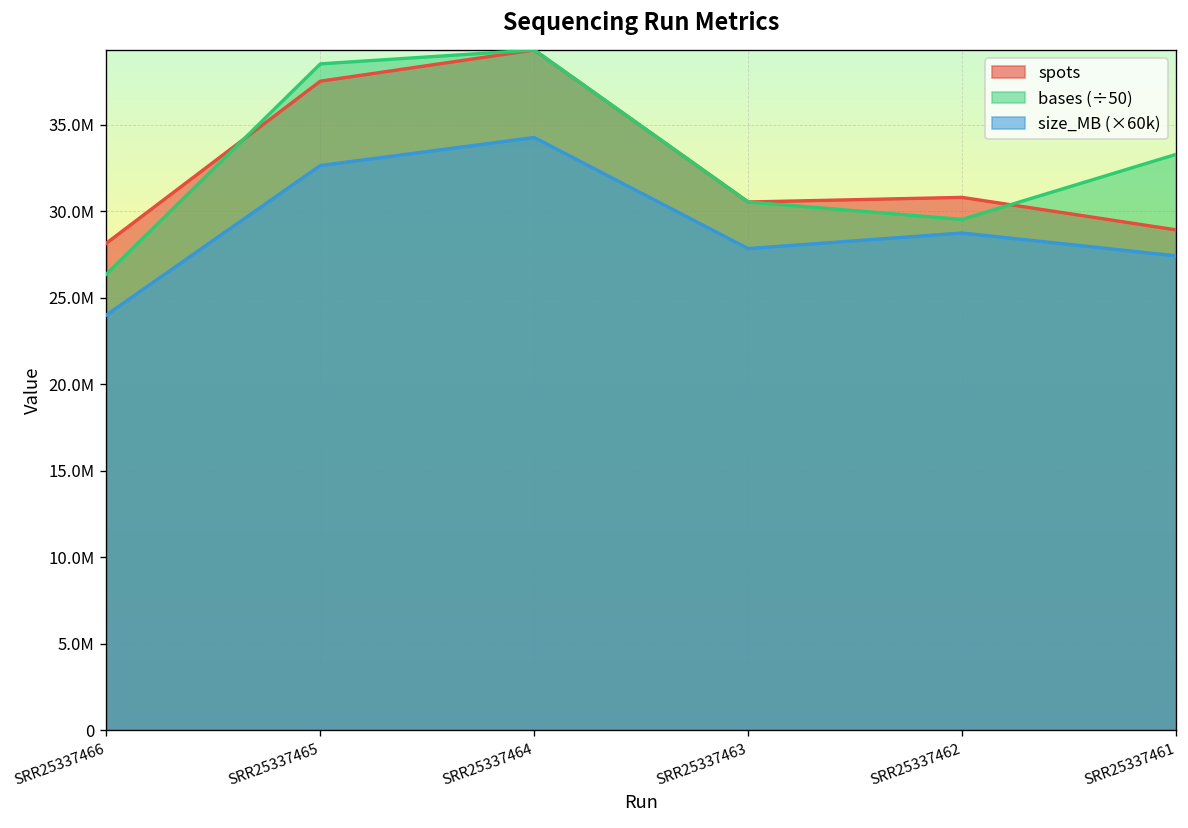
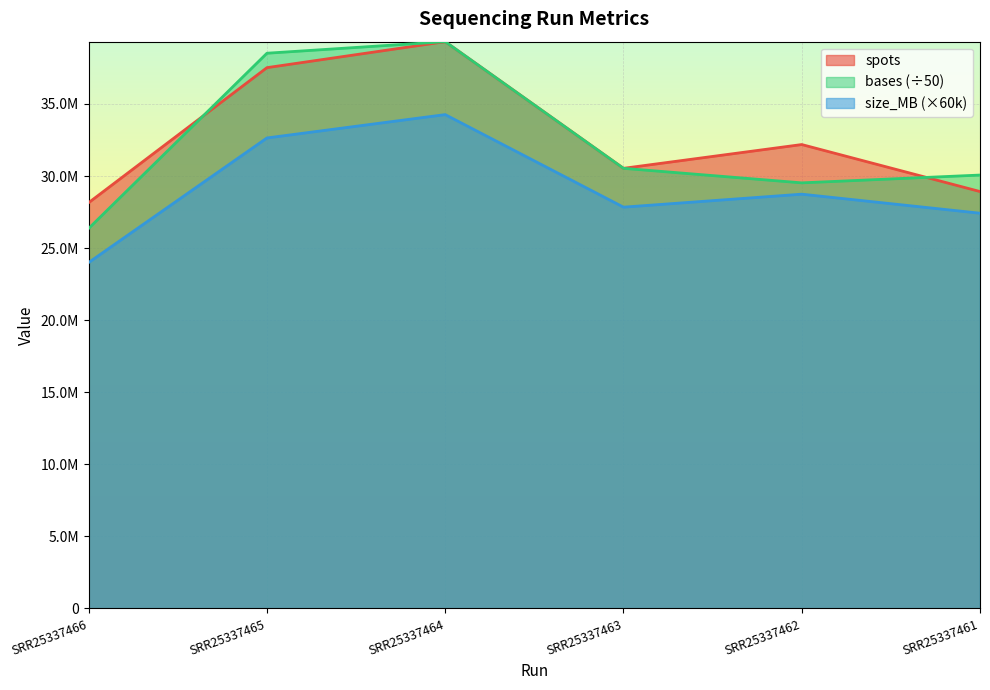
spots, SRR25337462: 30800000 -> 32200000
bases (÷50), SRR25337461: 33300000 -> 30100000
